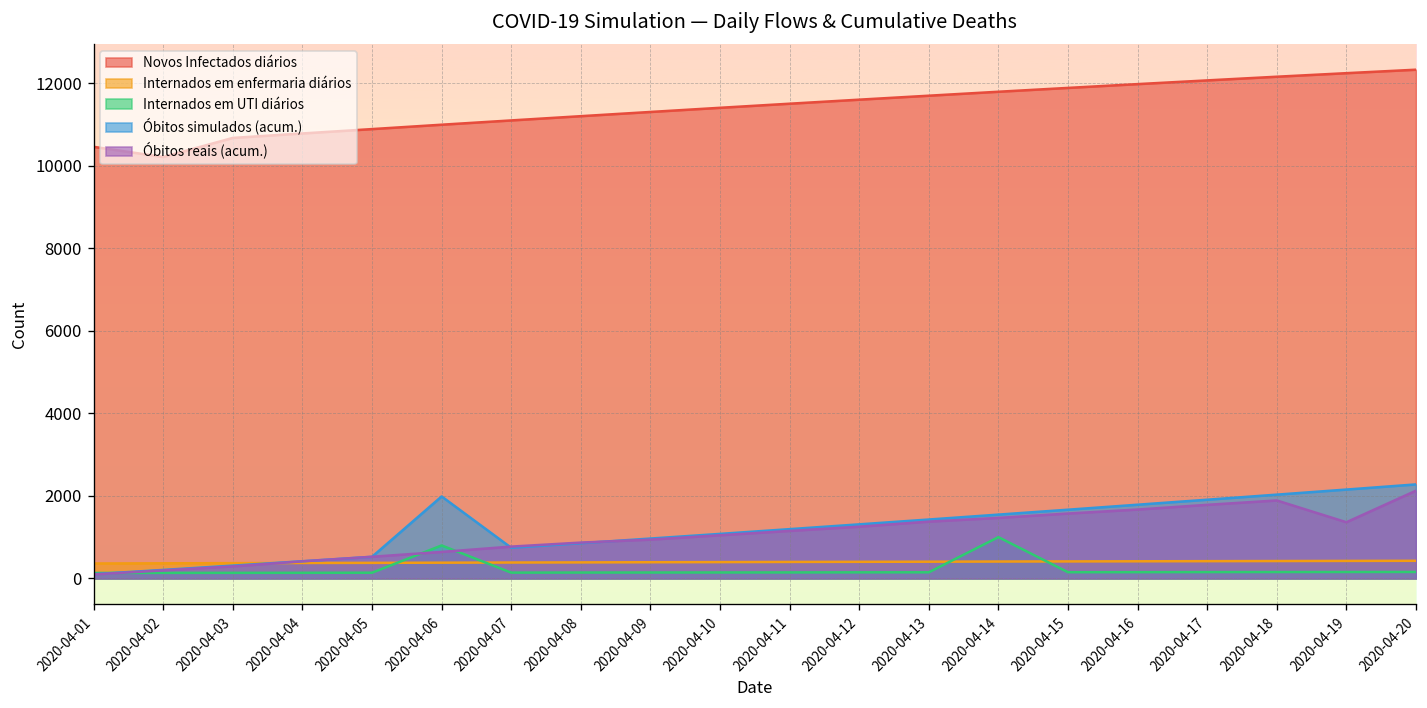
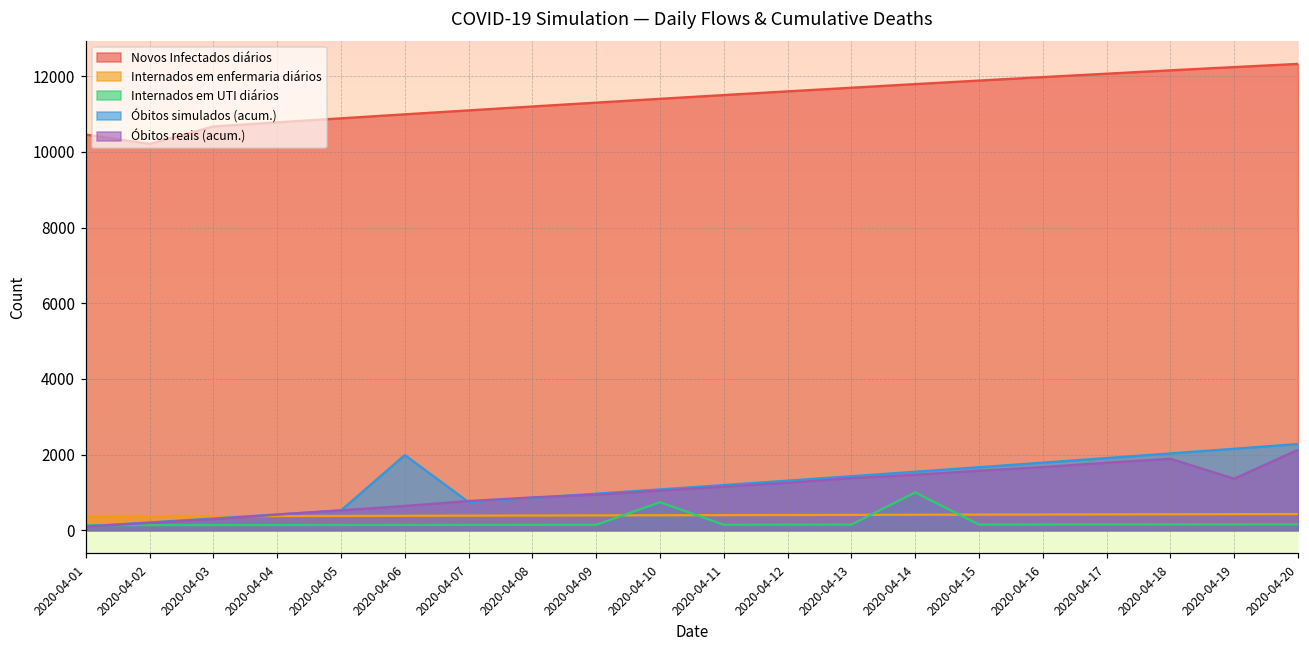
Internados em UTI diários, 2020-04-06: 800 -> 100
Internados em UTI diários, 2020-04-10: 100 -> 700
